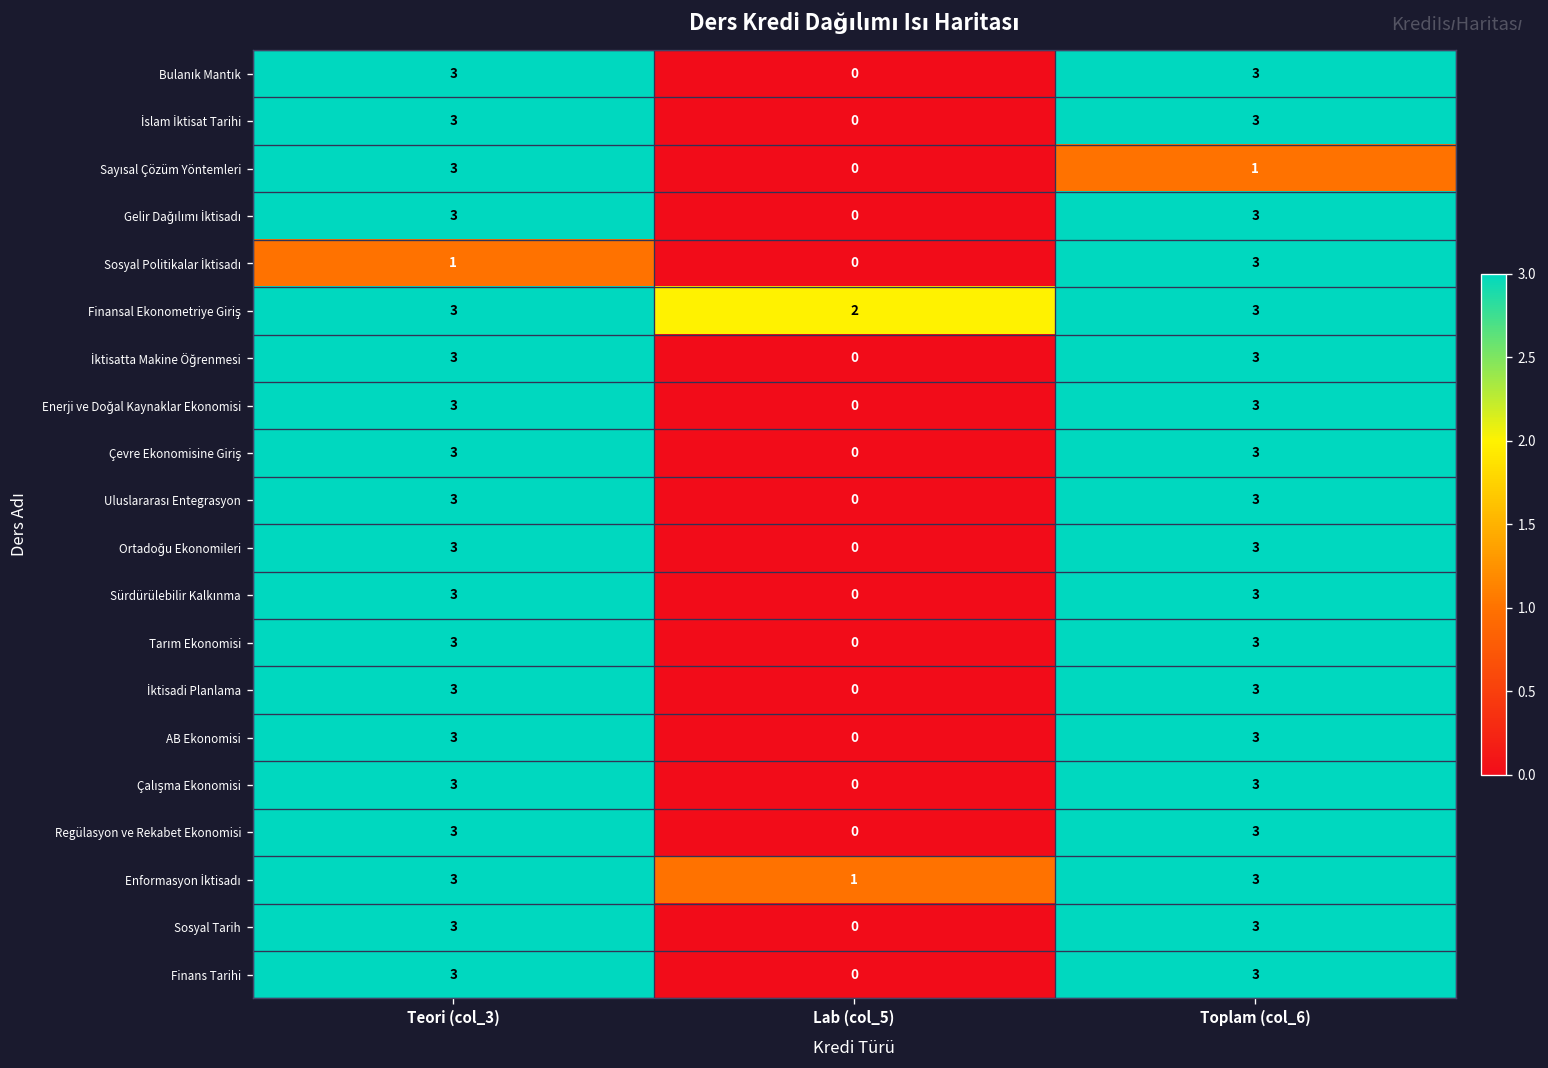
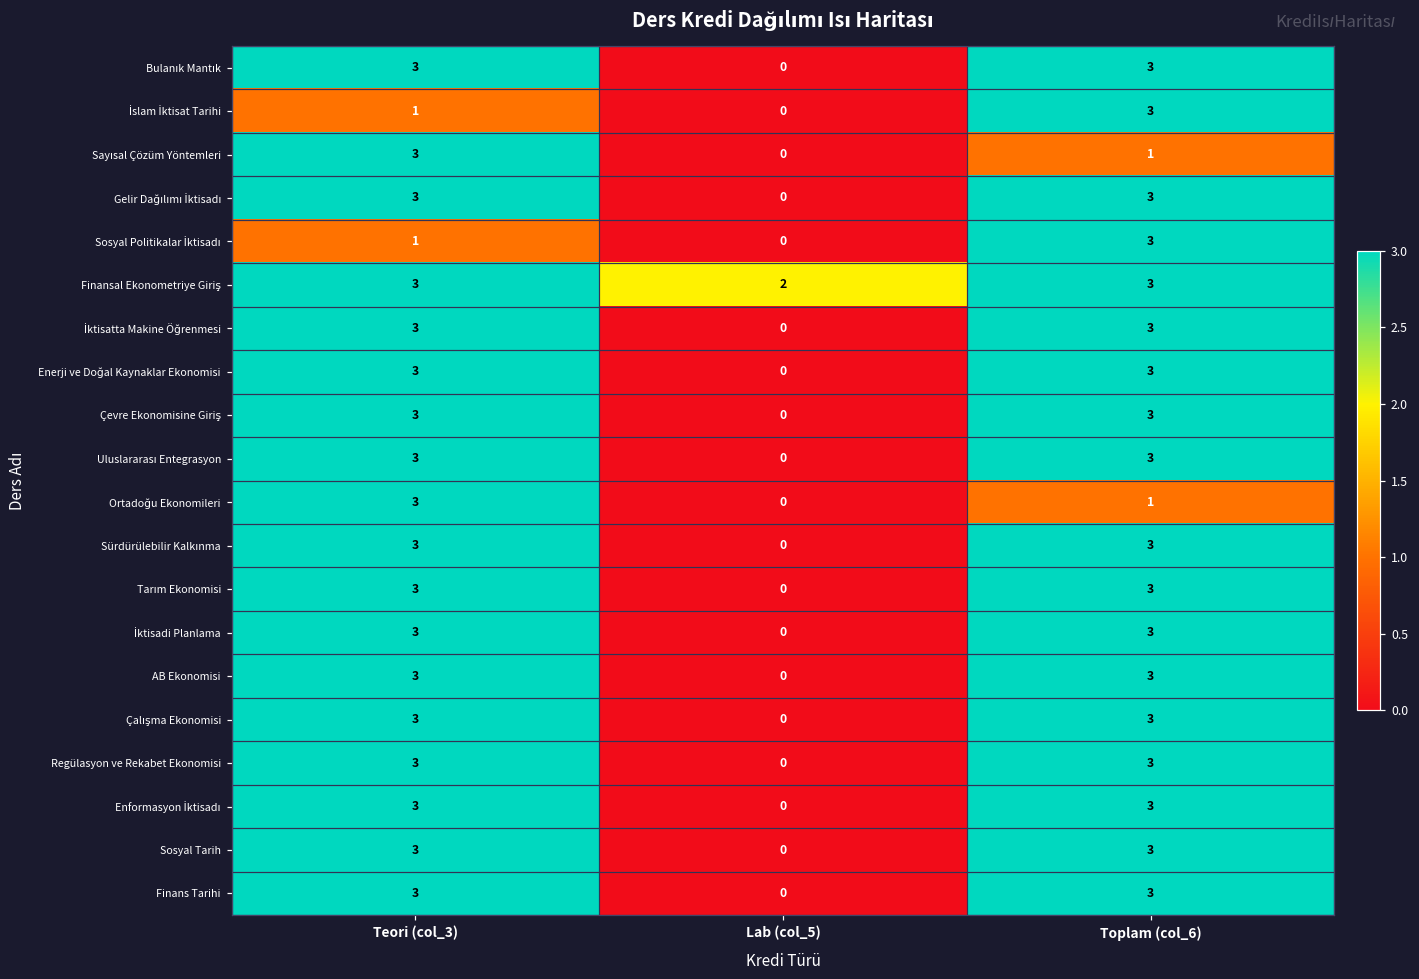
İslam İktisat Tarihi, Teori (col_3): 3 -> 1
Ortadoğu Ekonomileri, Toplam (col_6): 3 -> 1
Enformasyon İktisadı, Lab (col_5): 1 -> 0
